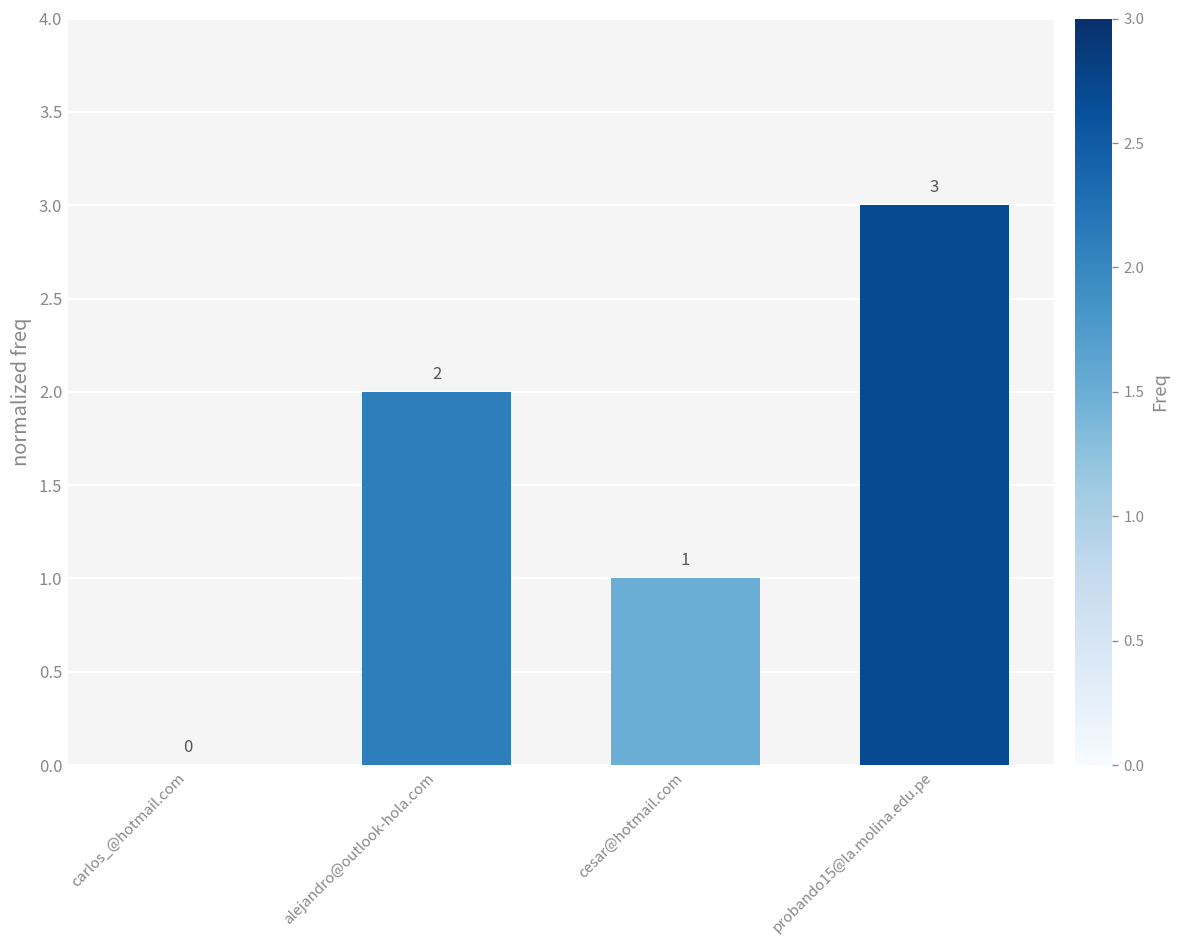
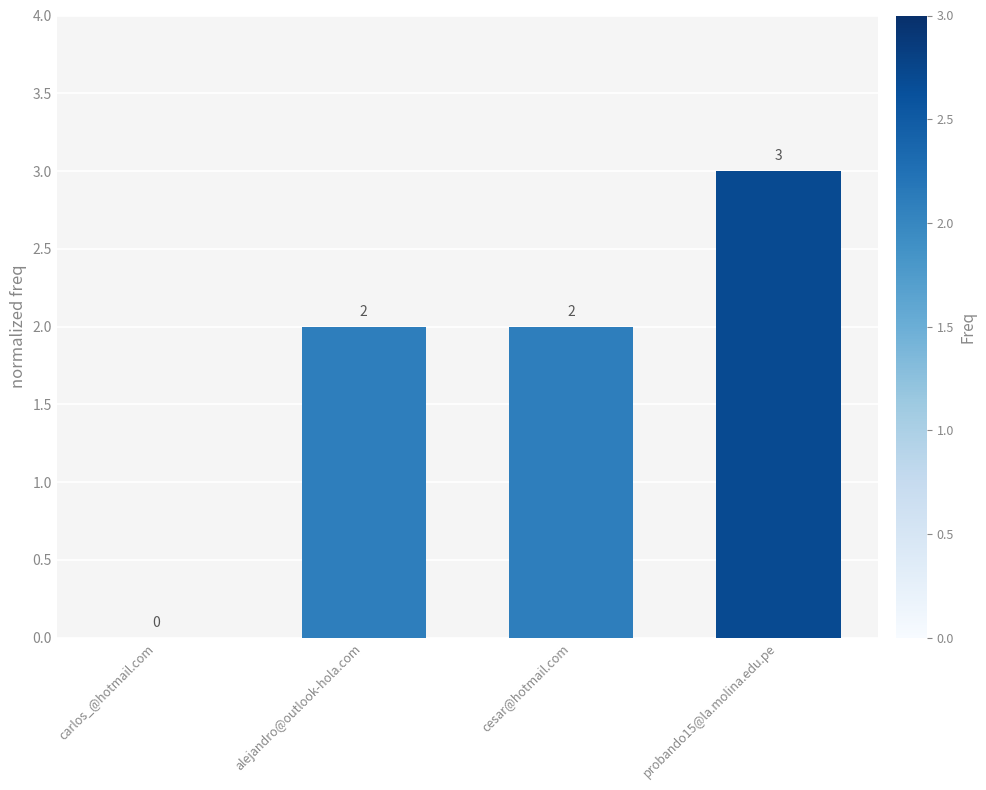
cesar@hotmail.com: 1 -> 2
